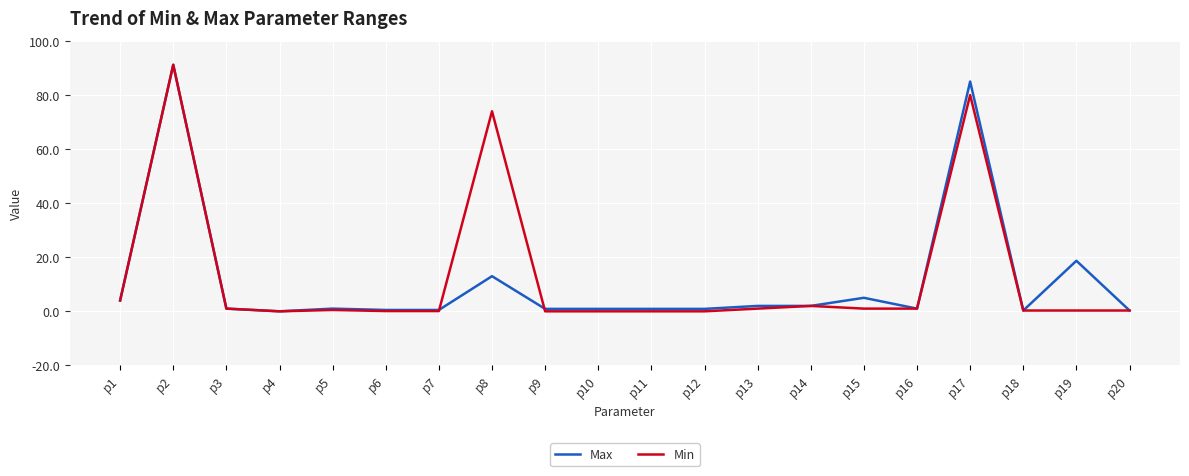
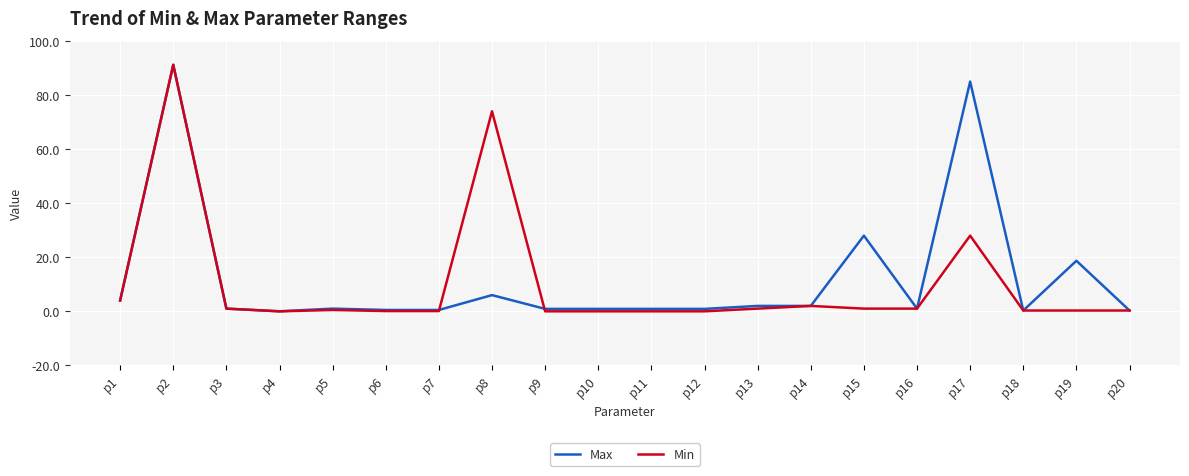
Max, p8: 13 -> 6
Max, p15: 5 -> 28
Min, p17: 80 -> 28
